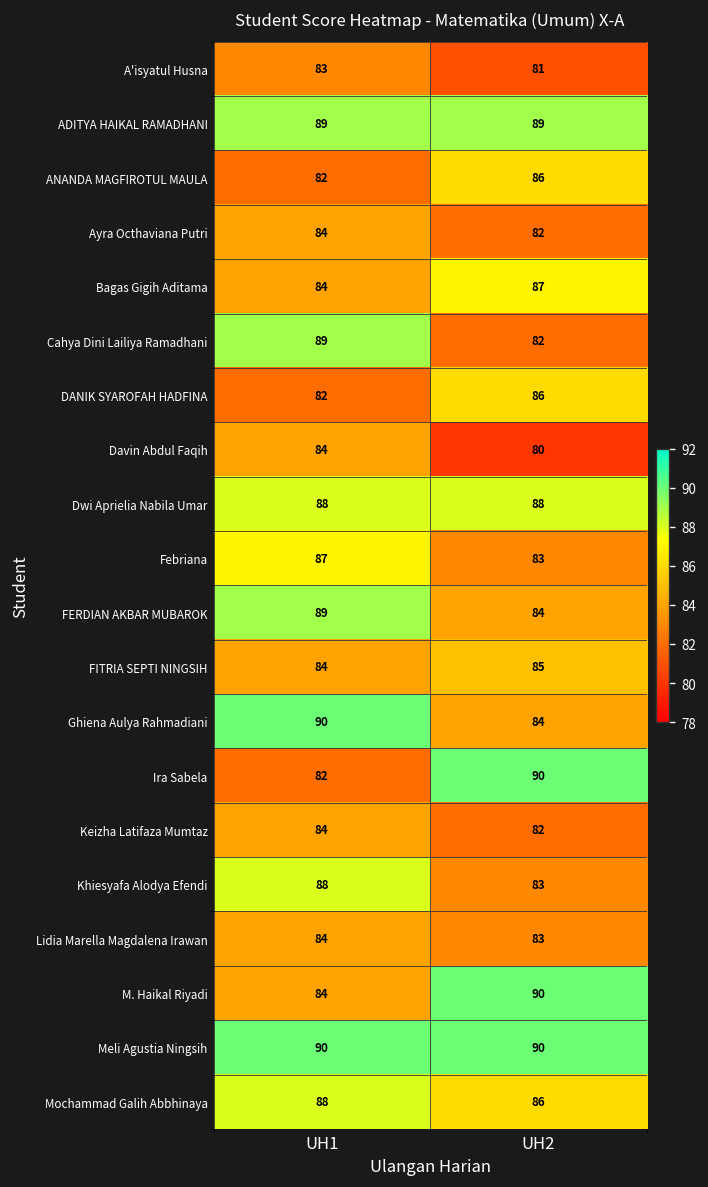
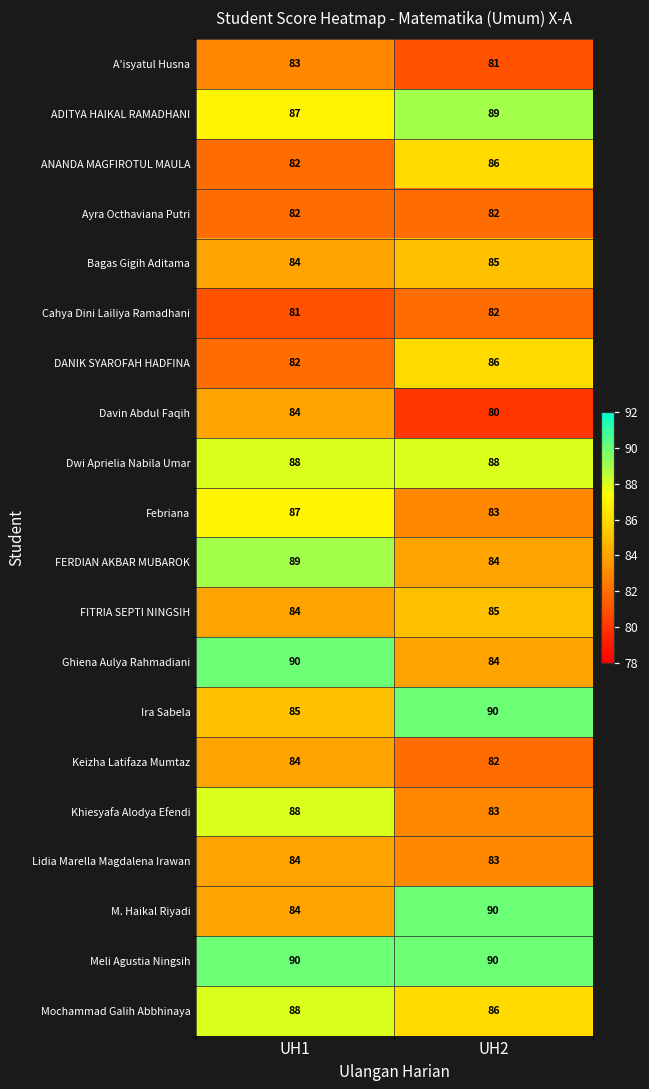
ADITYA HAIKAL RAMADHANI, UH1: 89 -> 87
Ayra Octhaviana Putri, UH1: 84 -> 82
Bagas Gigih Aditama, UH2: 87 -> 85
Cahya Dini Lailiya Ramadhani, UH1: 89 -> 81
Ira Sabela, UH1: 82 -> 85
